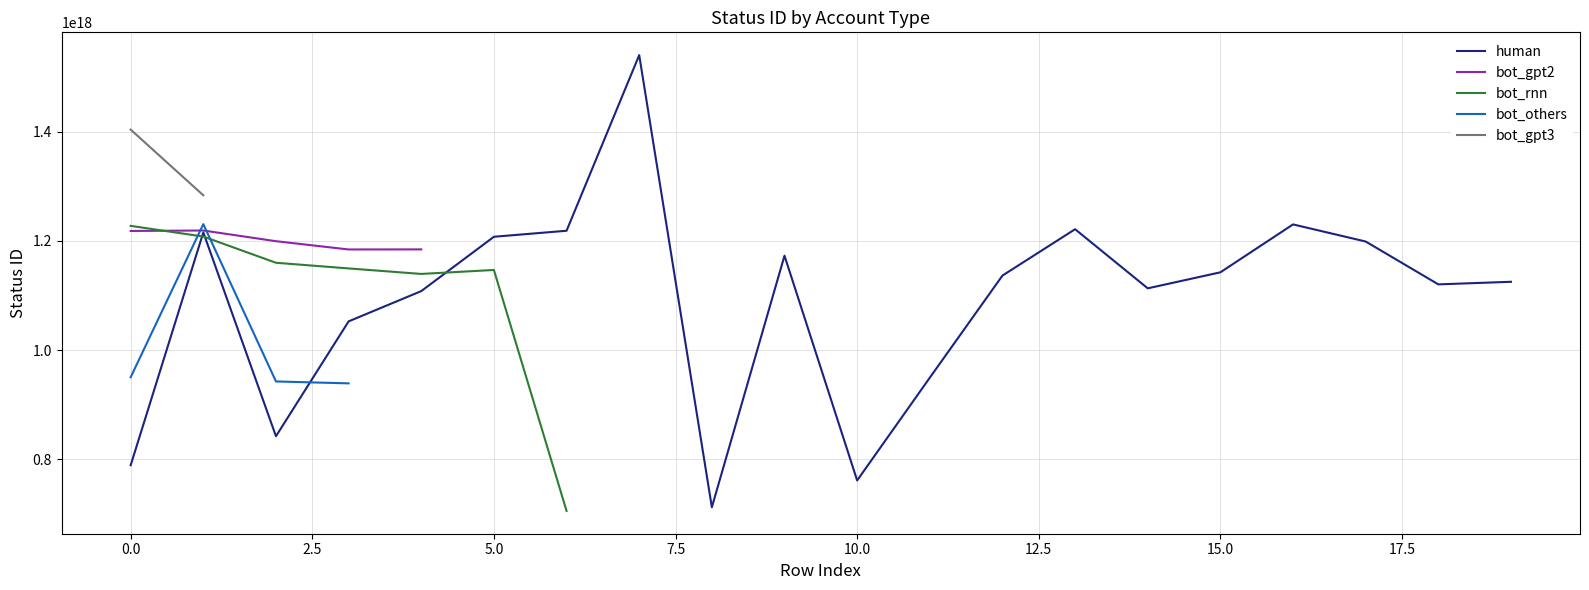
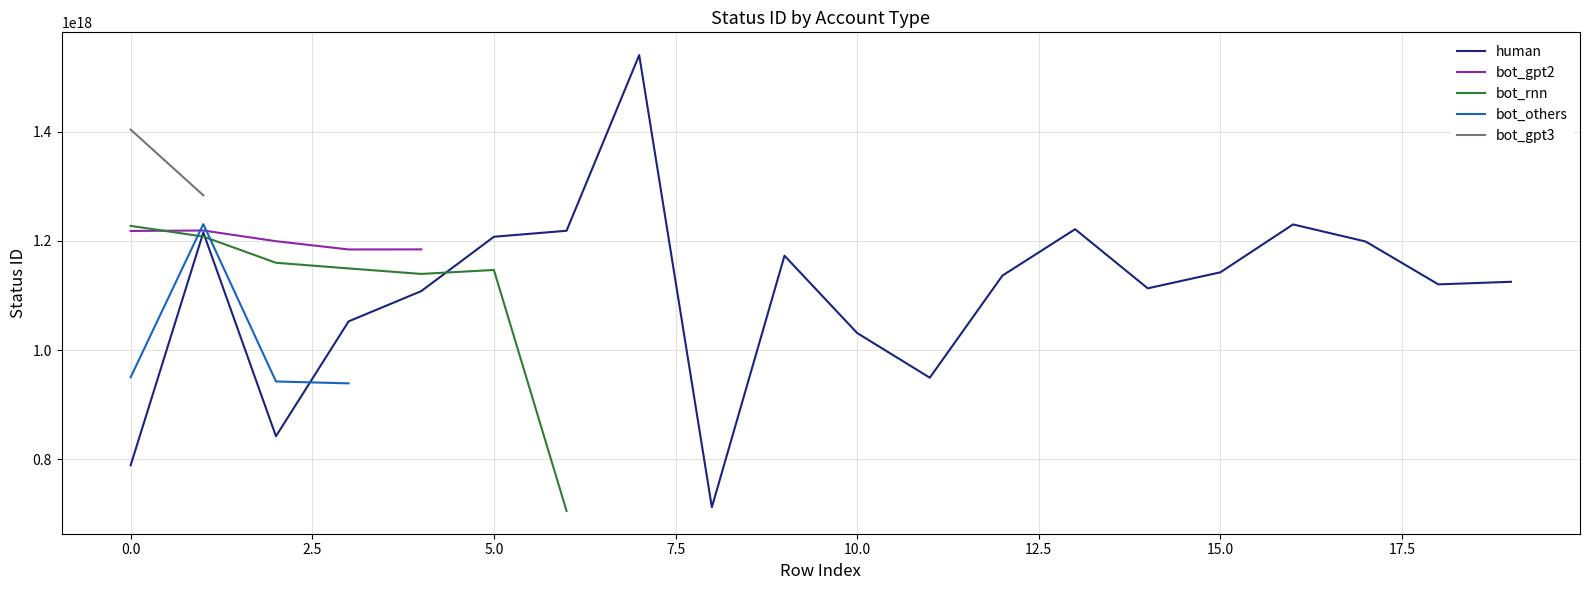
human, 10.0: 760000000000000000 -> 1030000000000000000
